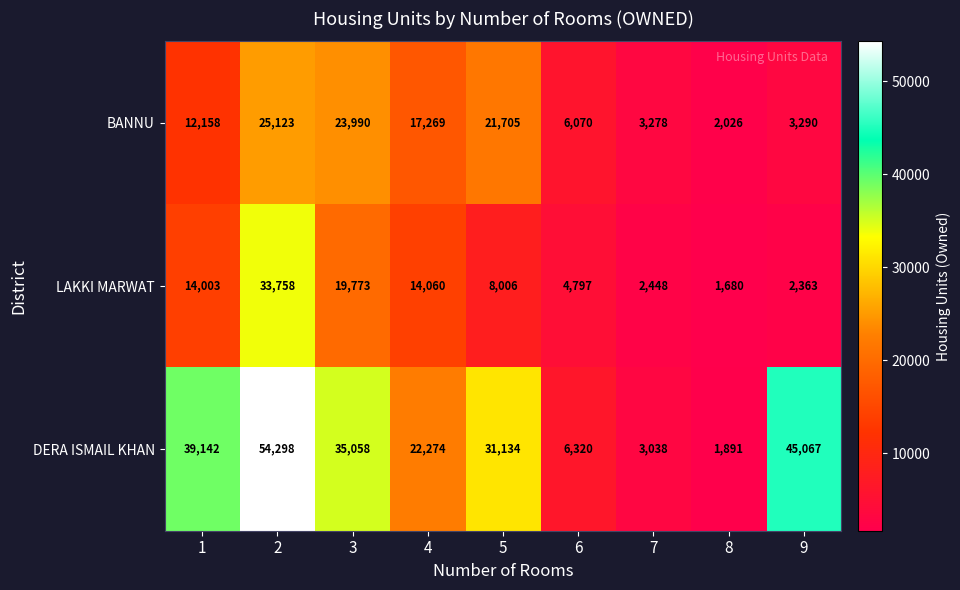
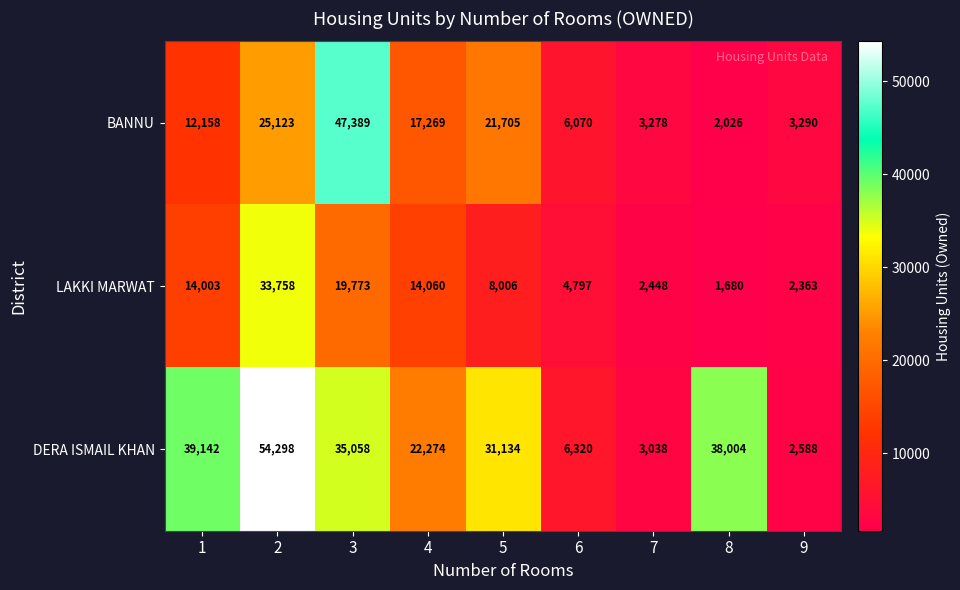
BANNU, 3: 23,990 -> 47,389
DERA ISMAIL KHAN, 8: 1,891 -> 38,004
DERA ISMAIL KHAN, 9: 45,067 -> 2,588
